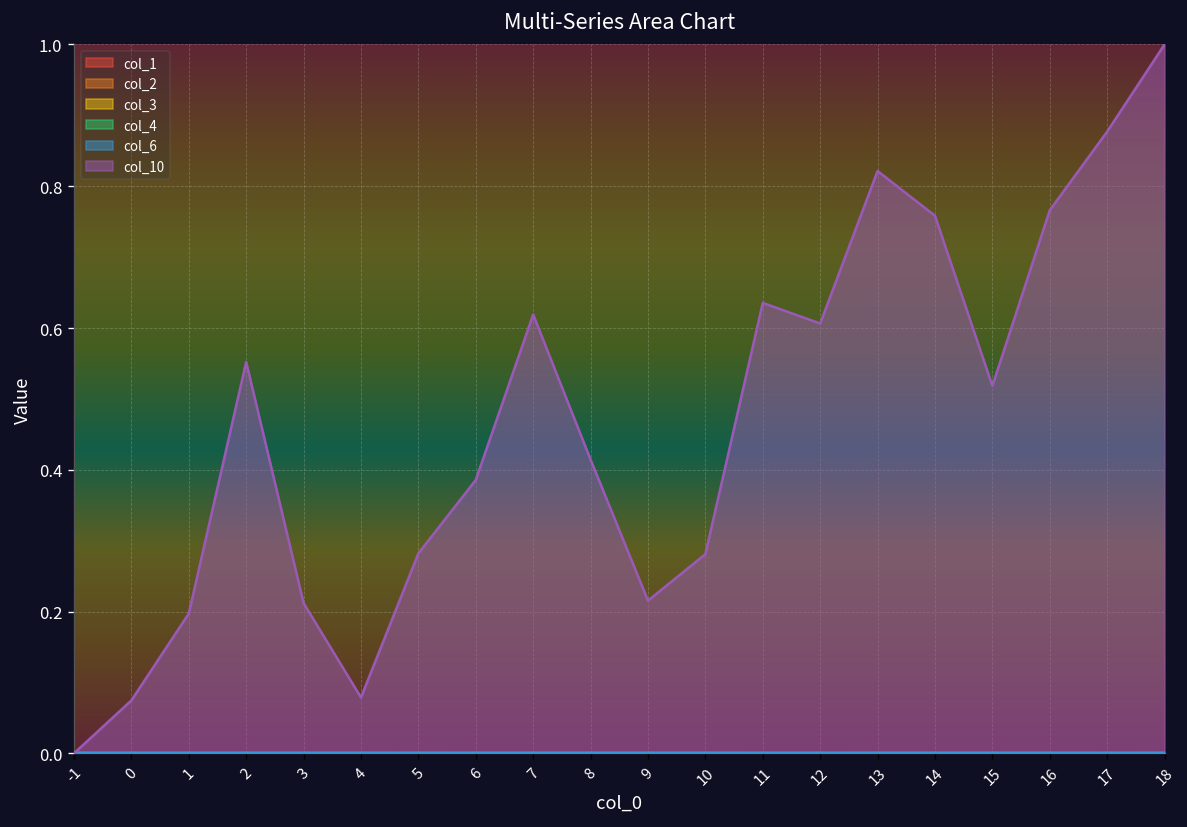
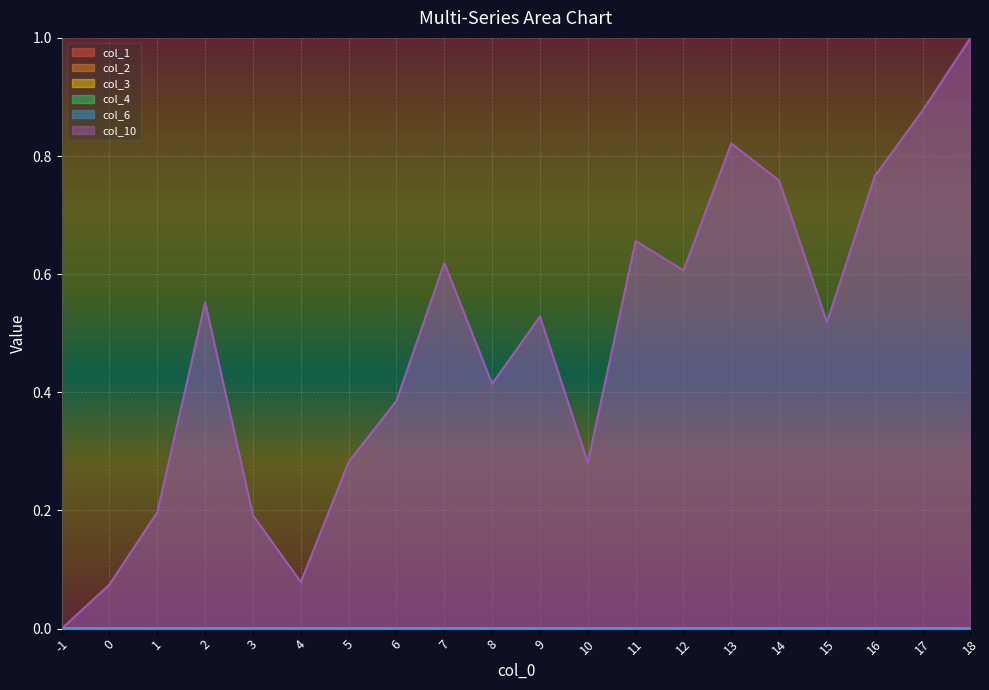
col_10, 3: 0.21 -> 0.19
col_10, 9: 0.22 -> 0.53
col_10, 11: 0.64 -> 0.66
